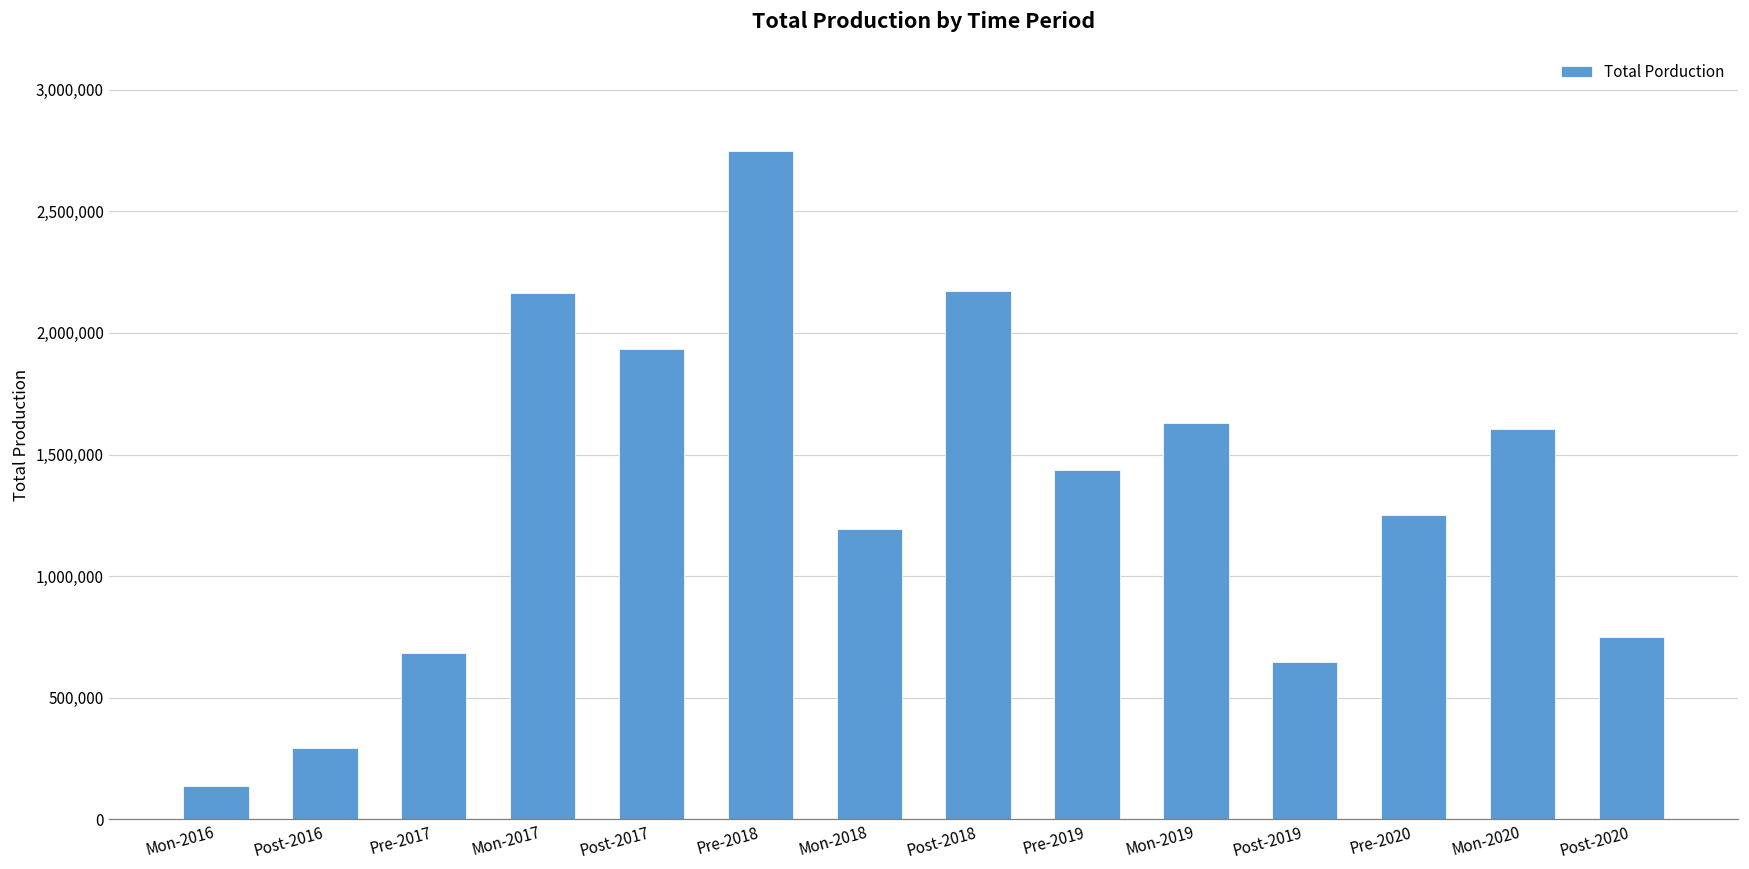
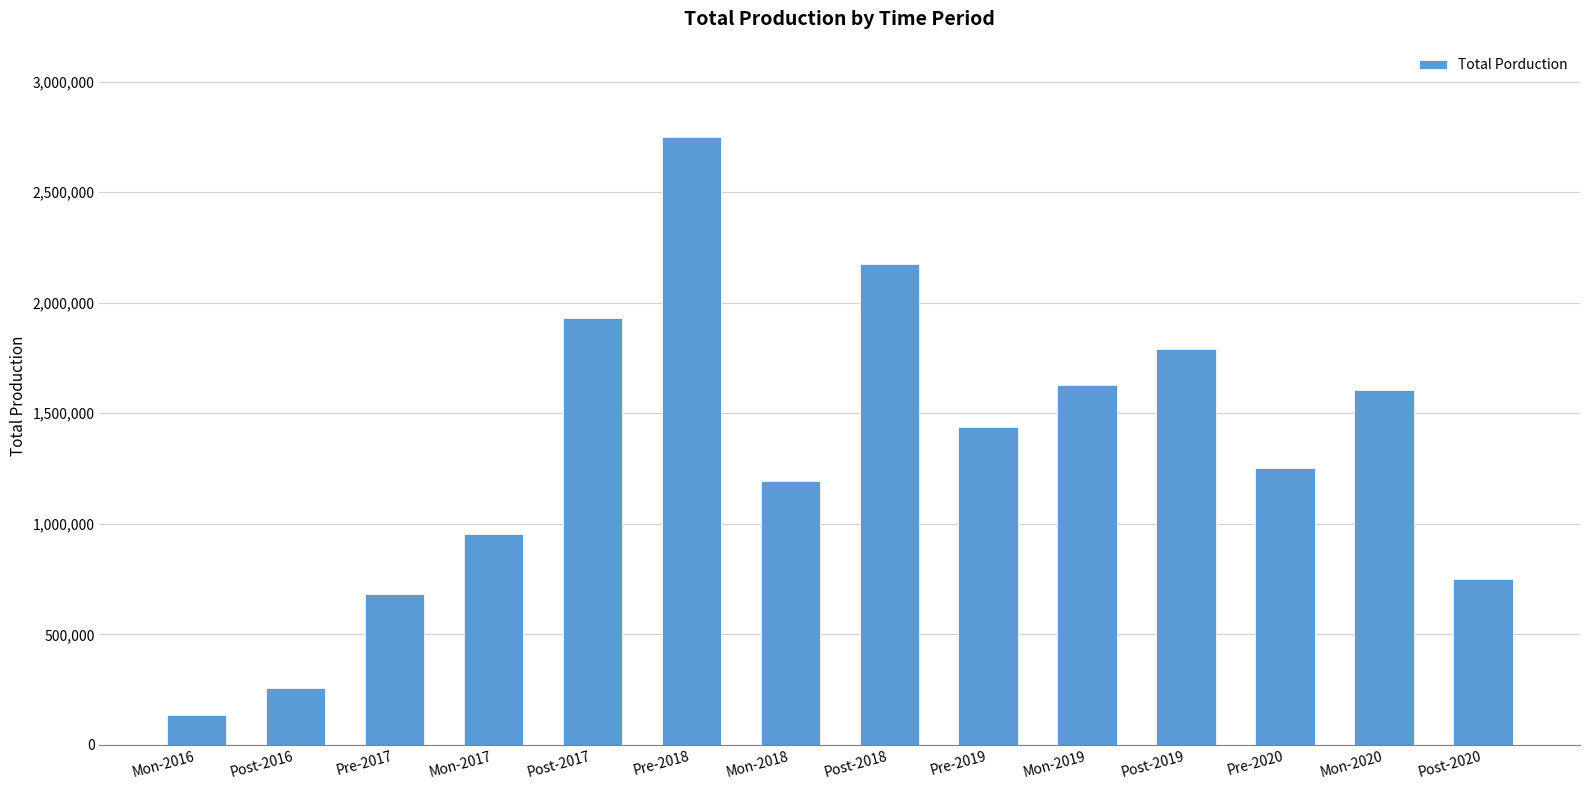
Post-2016: 290,000 -> 260,000
Mon-2017: 2,160,000 -> 950,000
Post-2019: 650,000 -> 1,790,000
